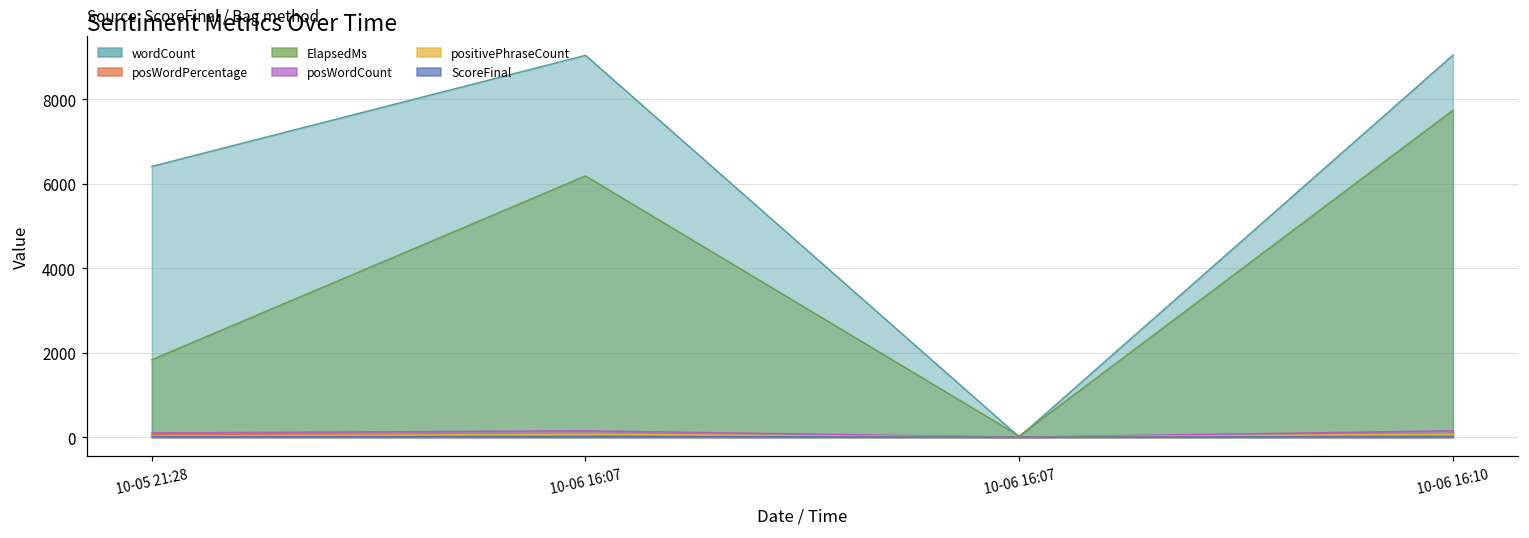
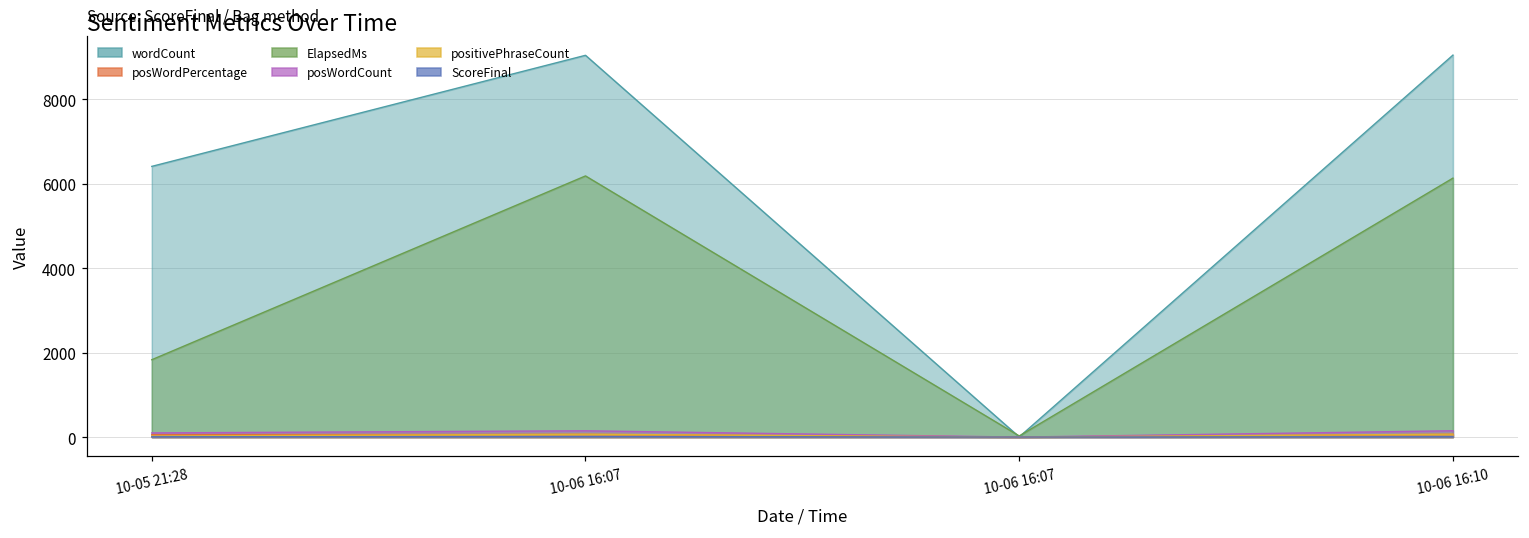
ElapsedMs, 10-06 16:10: 7700 -> 6100
